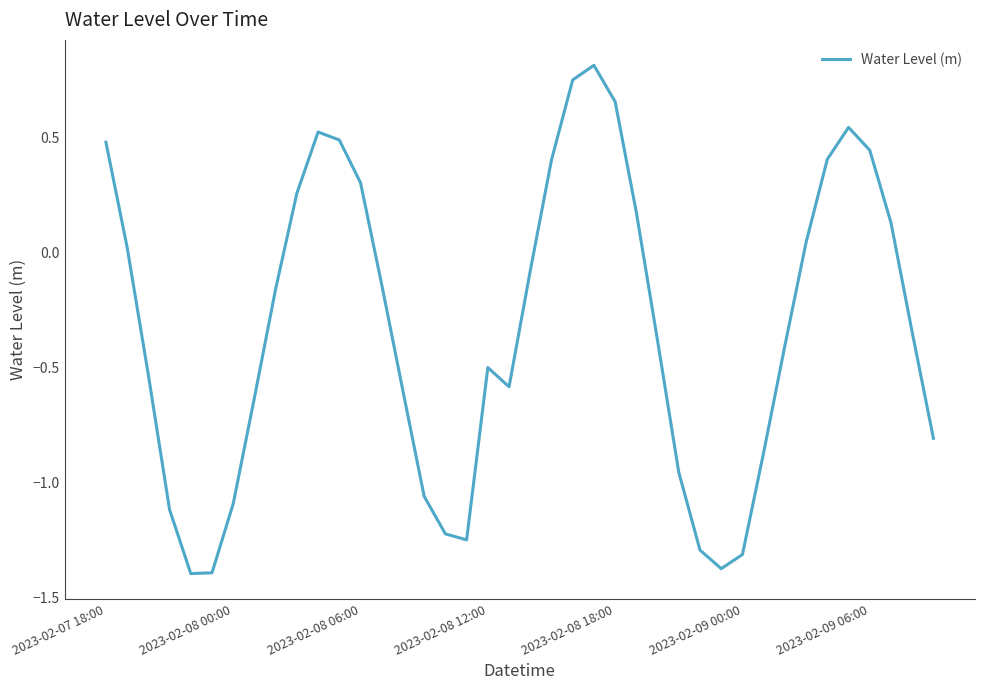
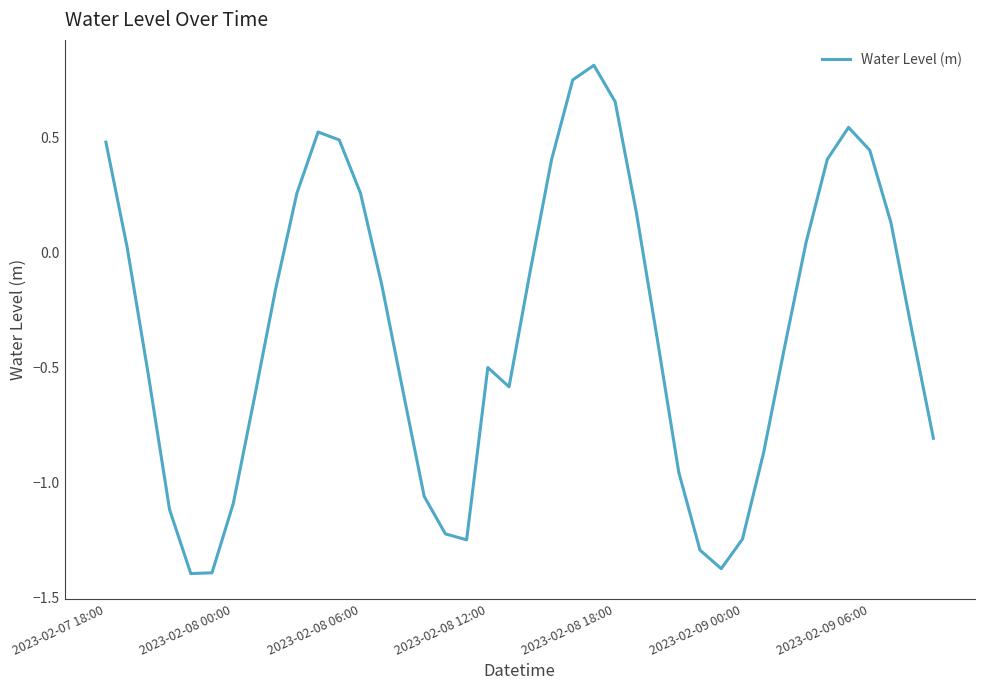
2023-02-08 06:00: 0.30 -> 0.26
2023-02-09 00:00: -1.31 -> -1.25
